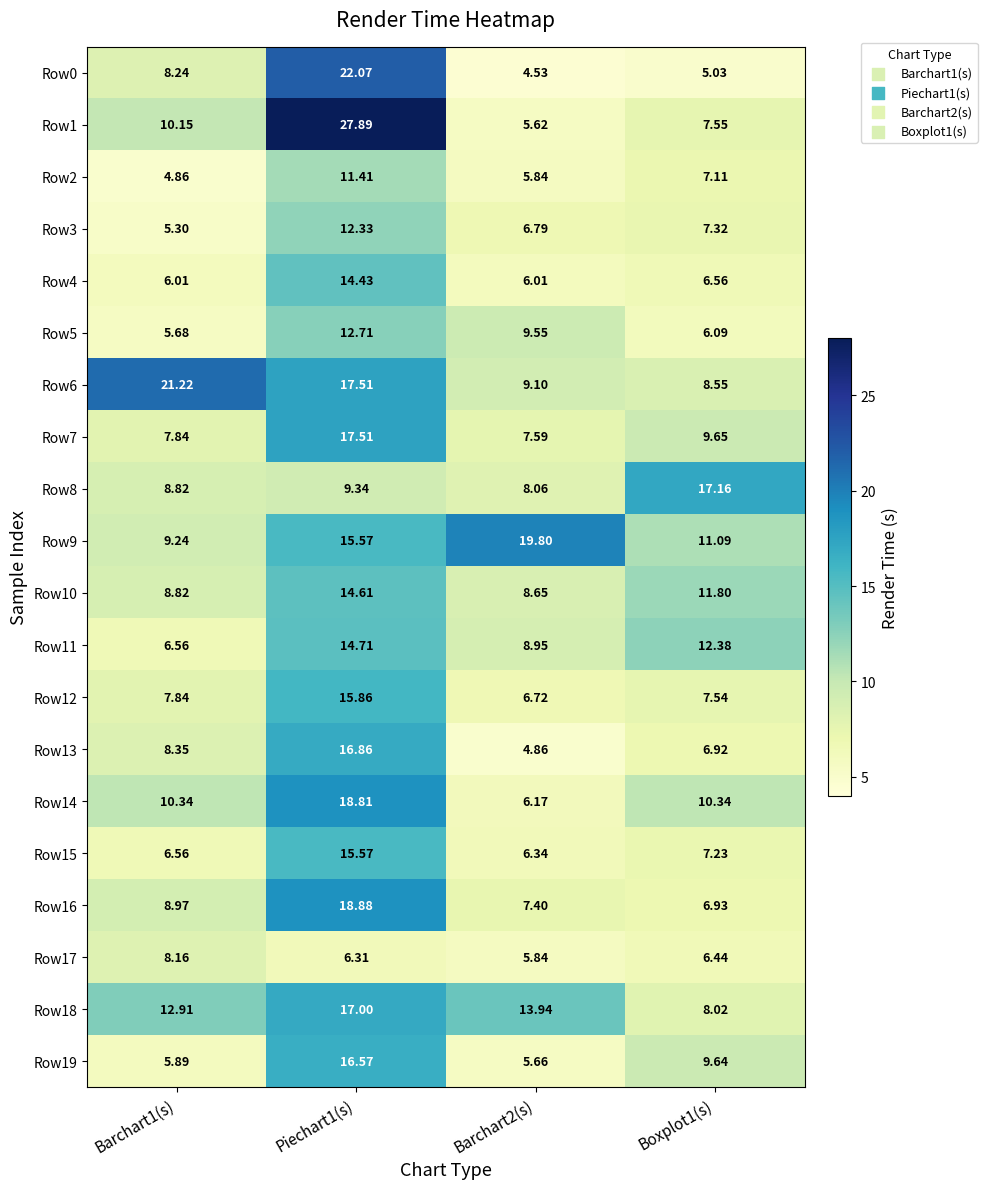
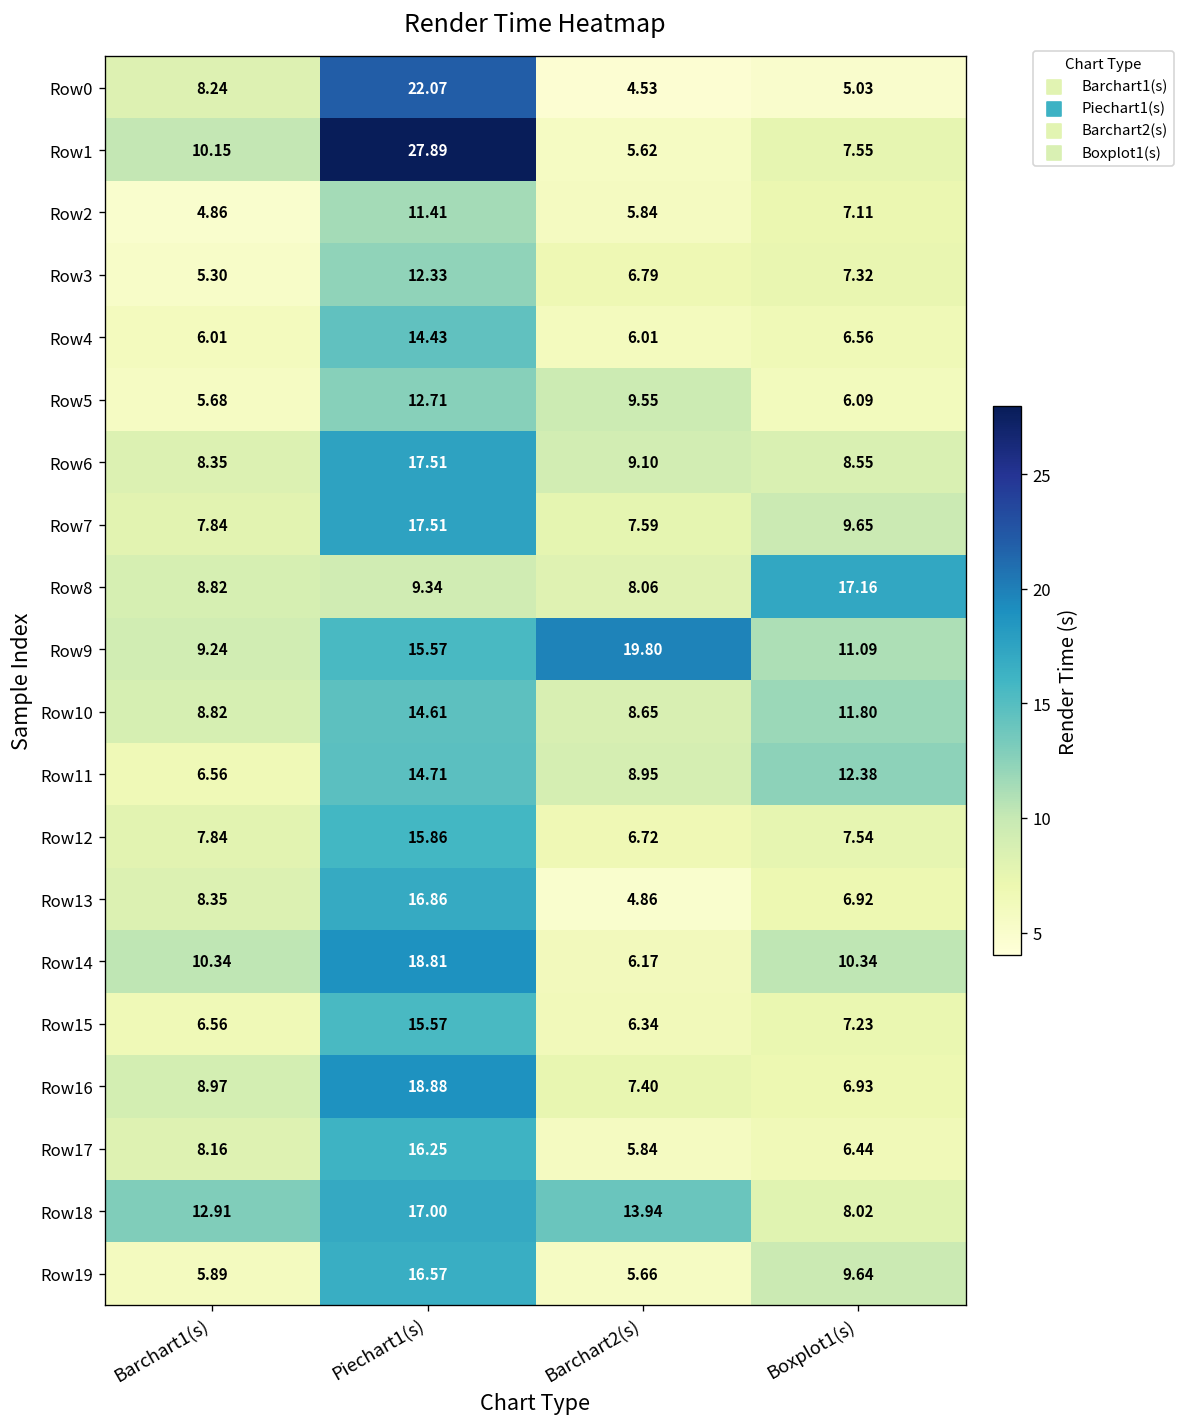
Row6, Barchart1(s): 21.22 -> 8.35
Row17, Piechart1(s): 6.31 -> 16.25
